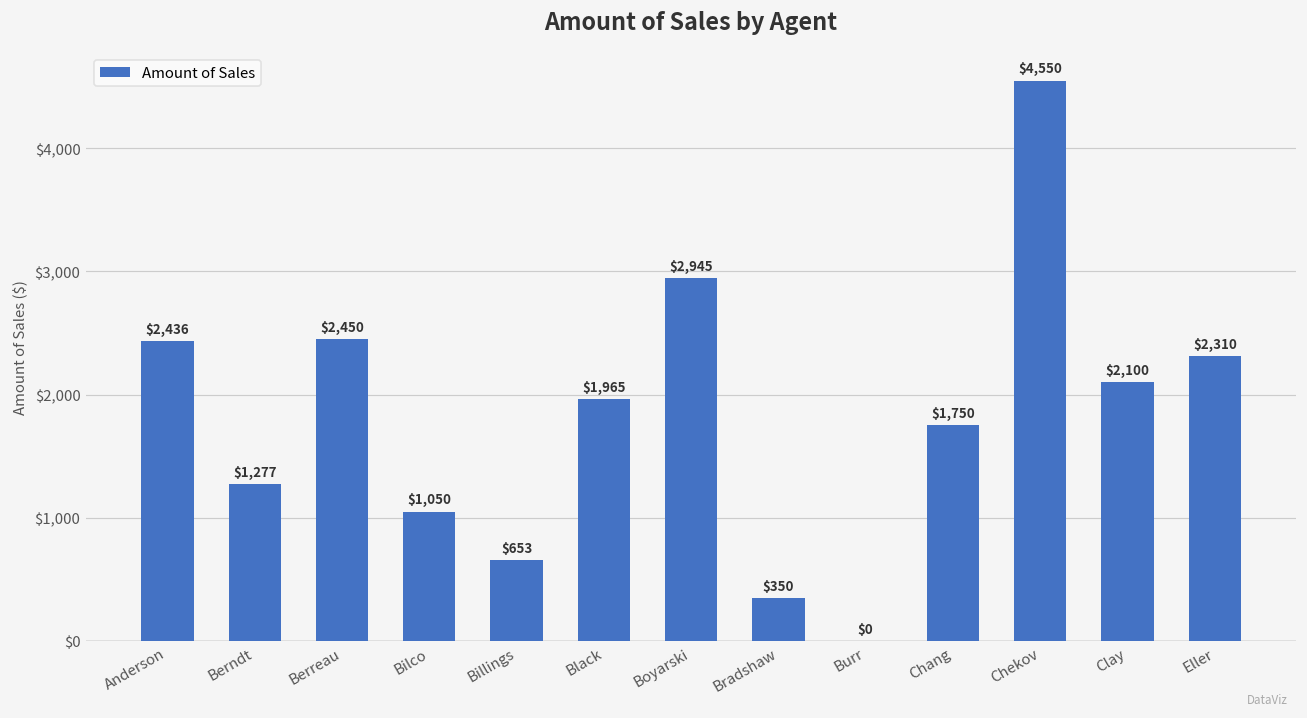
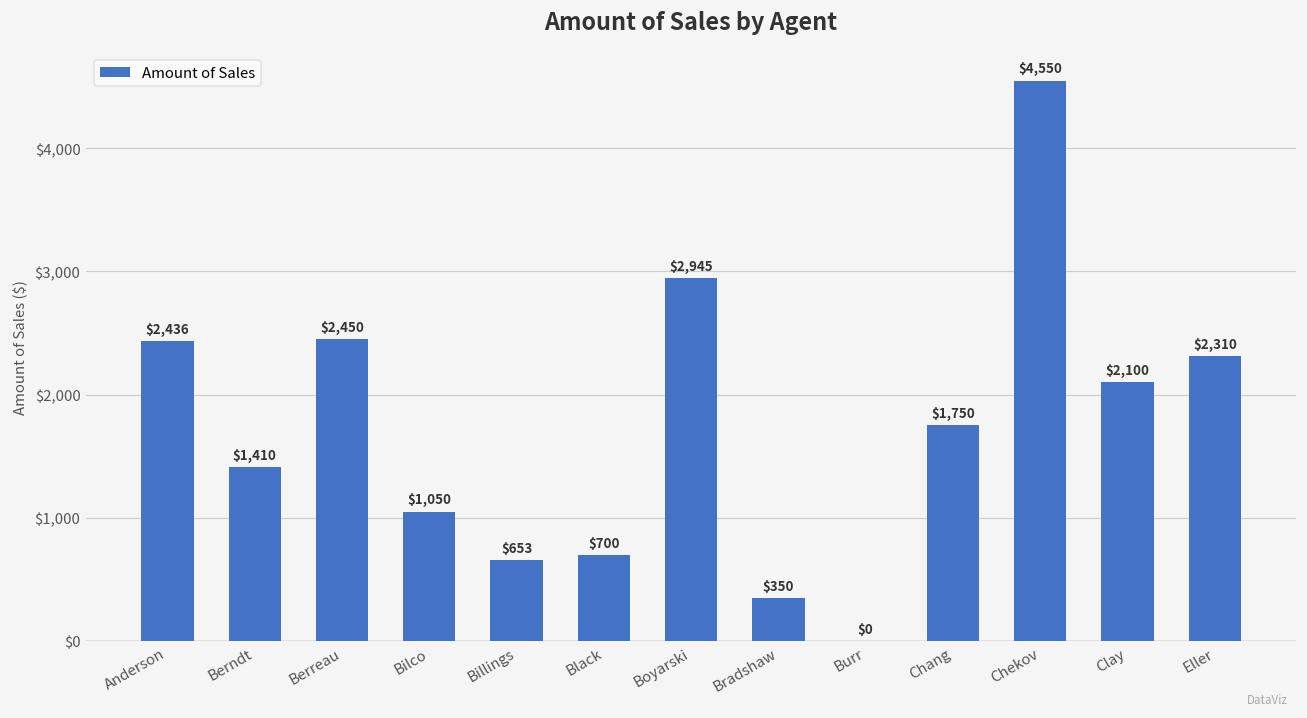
Berndt: $1,277 -> $1,410
Black: $1,965 -> $700
